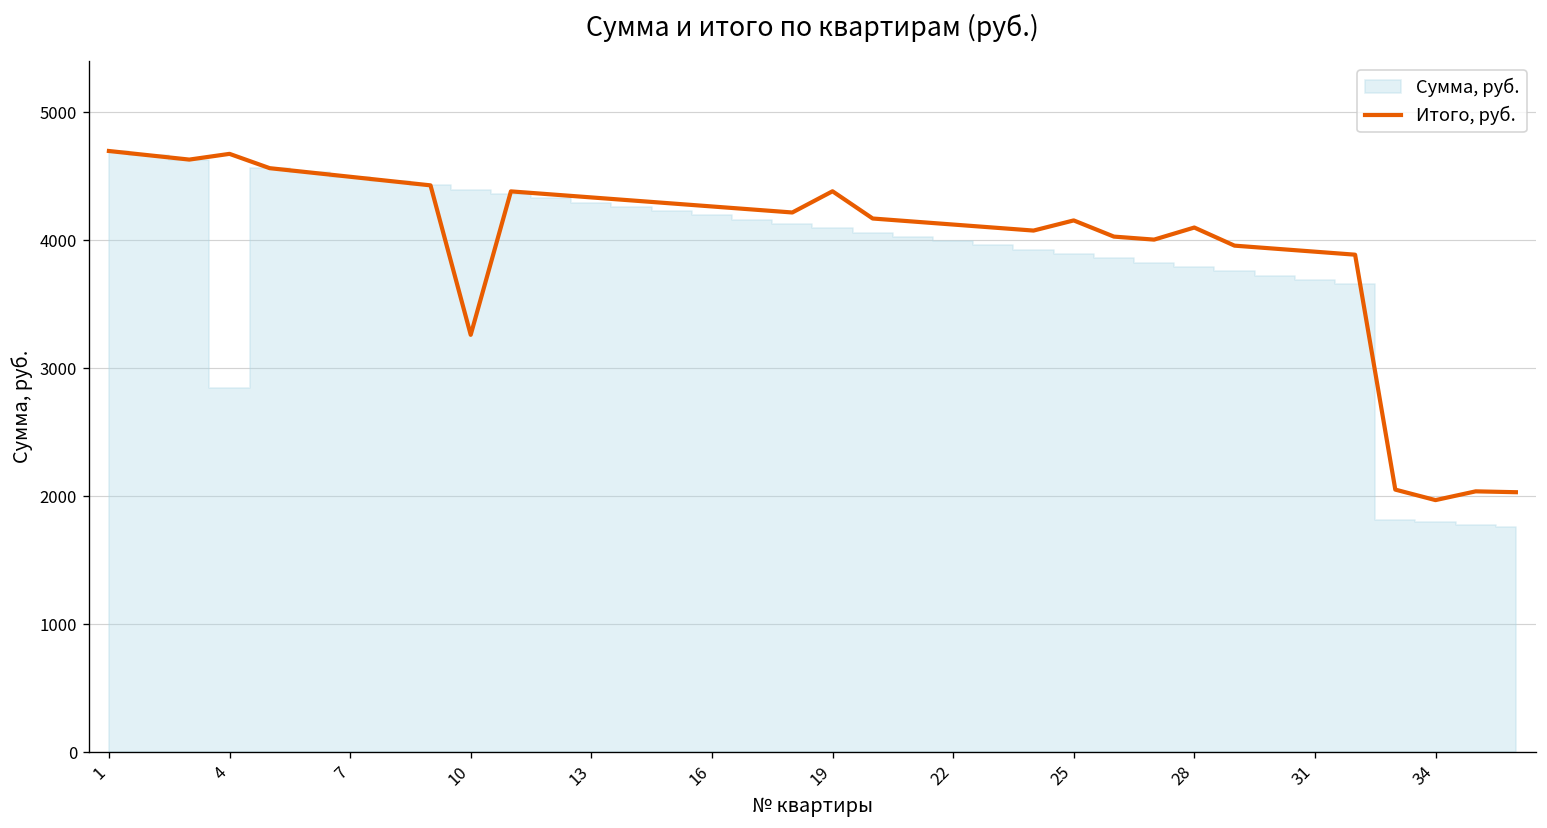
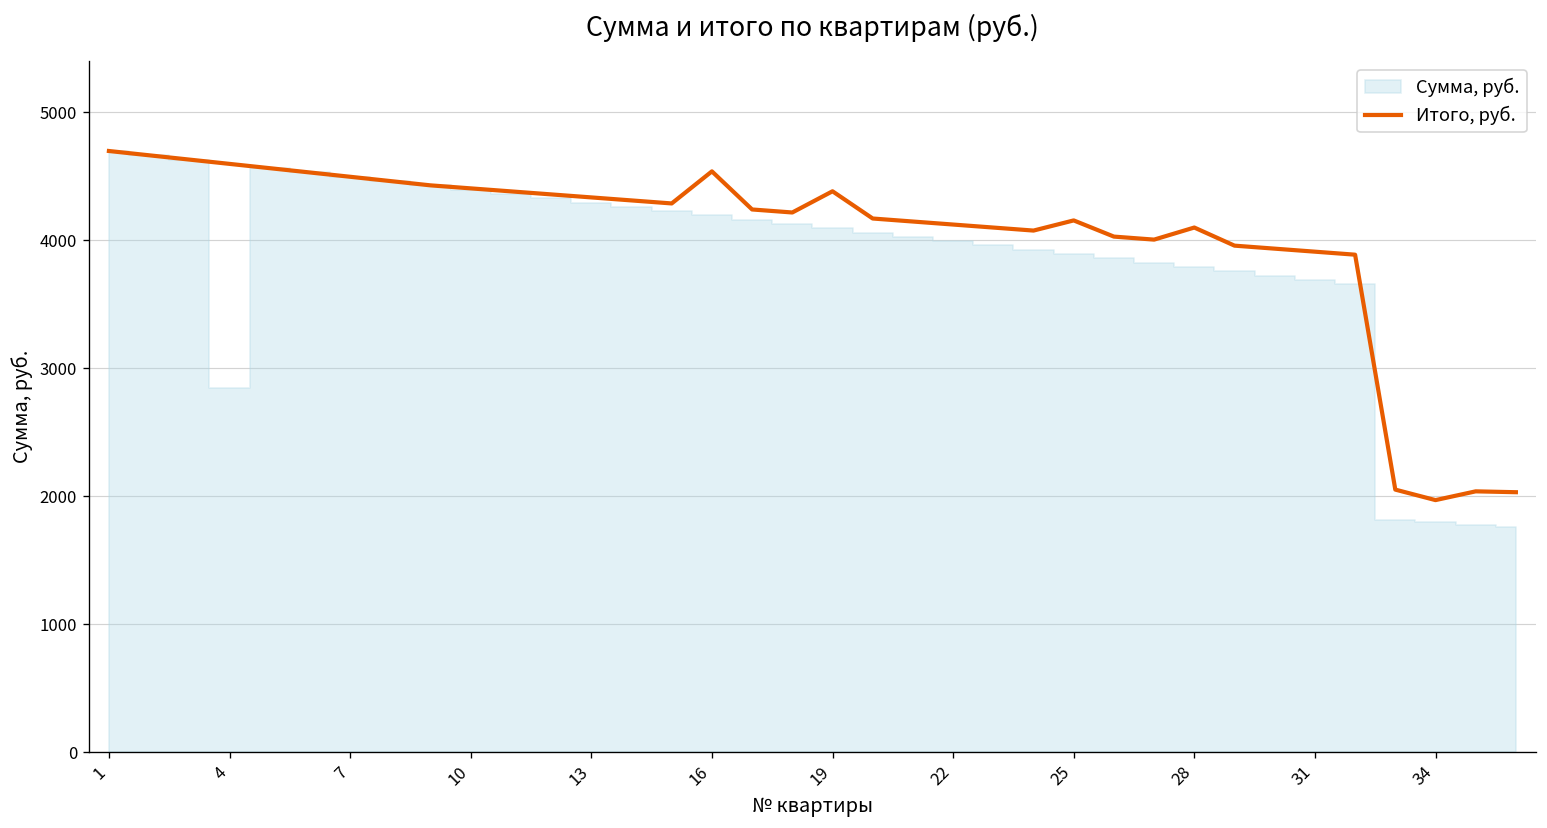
Итого, руб., 4: 4670 -> 4600
Итого, руб., 10: 3260 -> 4410
Итого, руб., 16: 4260 -> 4540
